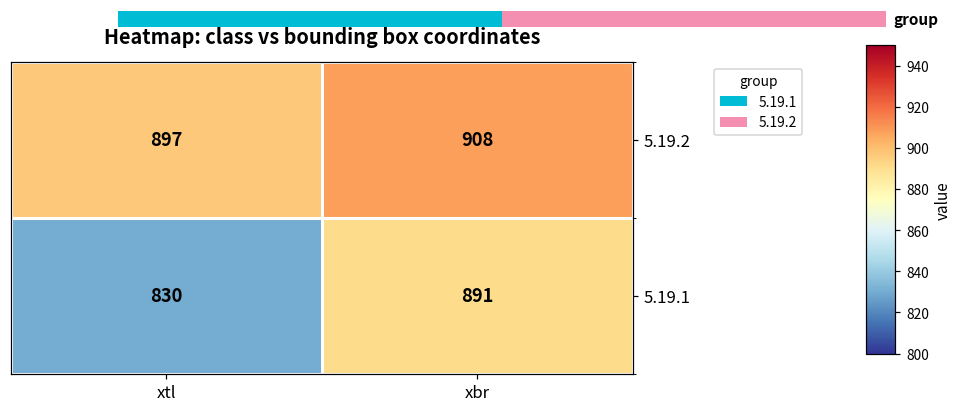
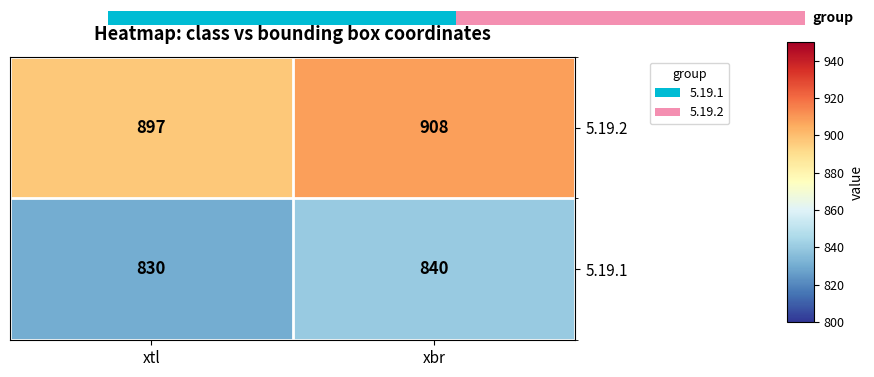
Heatmap: class vs bounding box coordinates, 5.19.1, xbr: 891 -> 840
